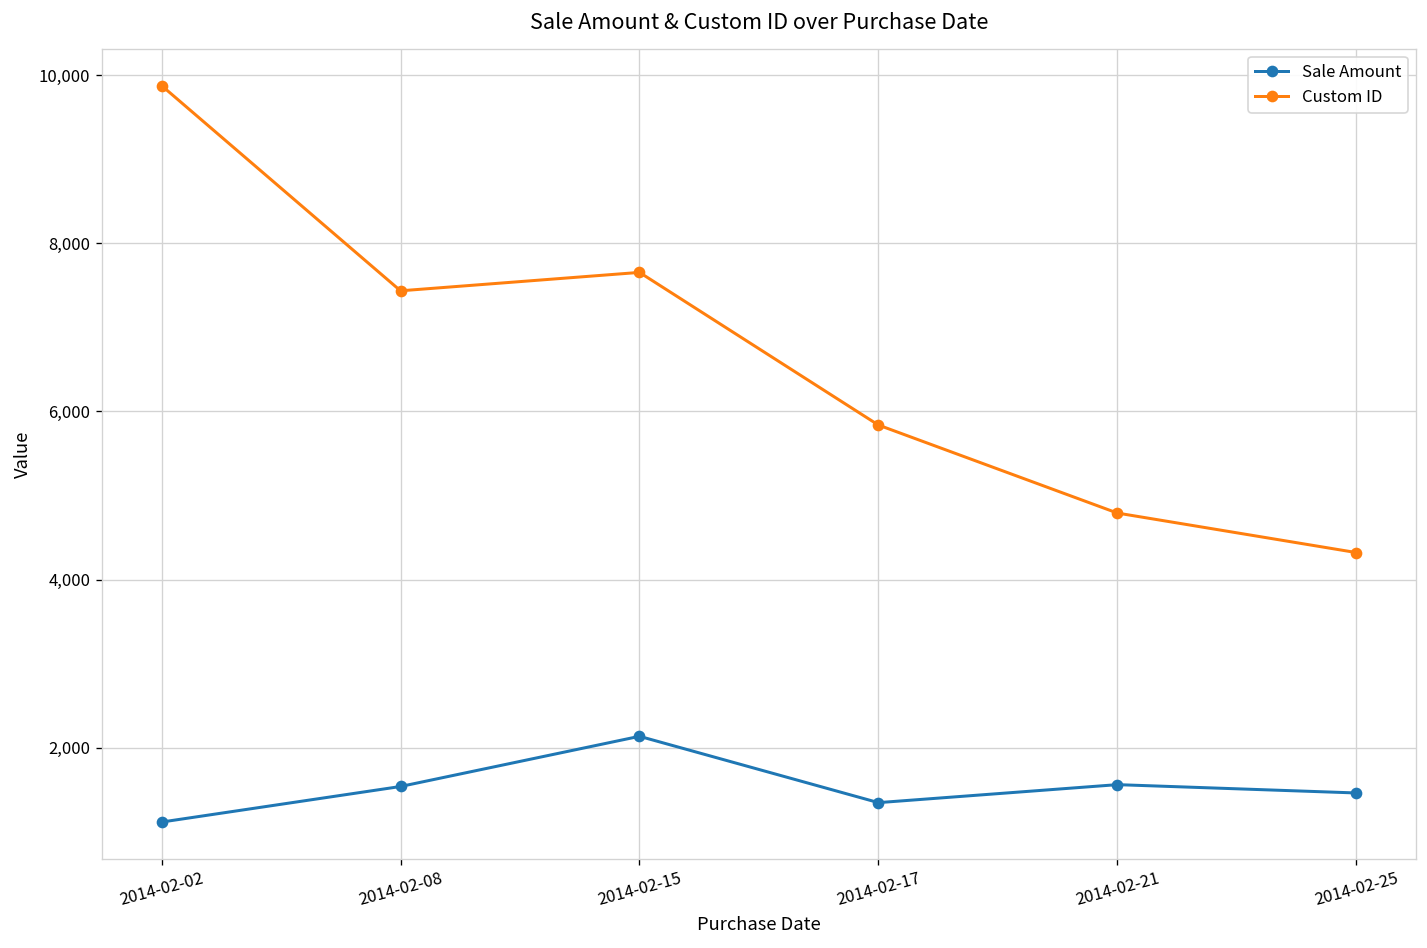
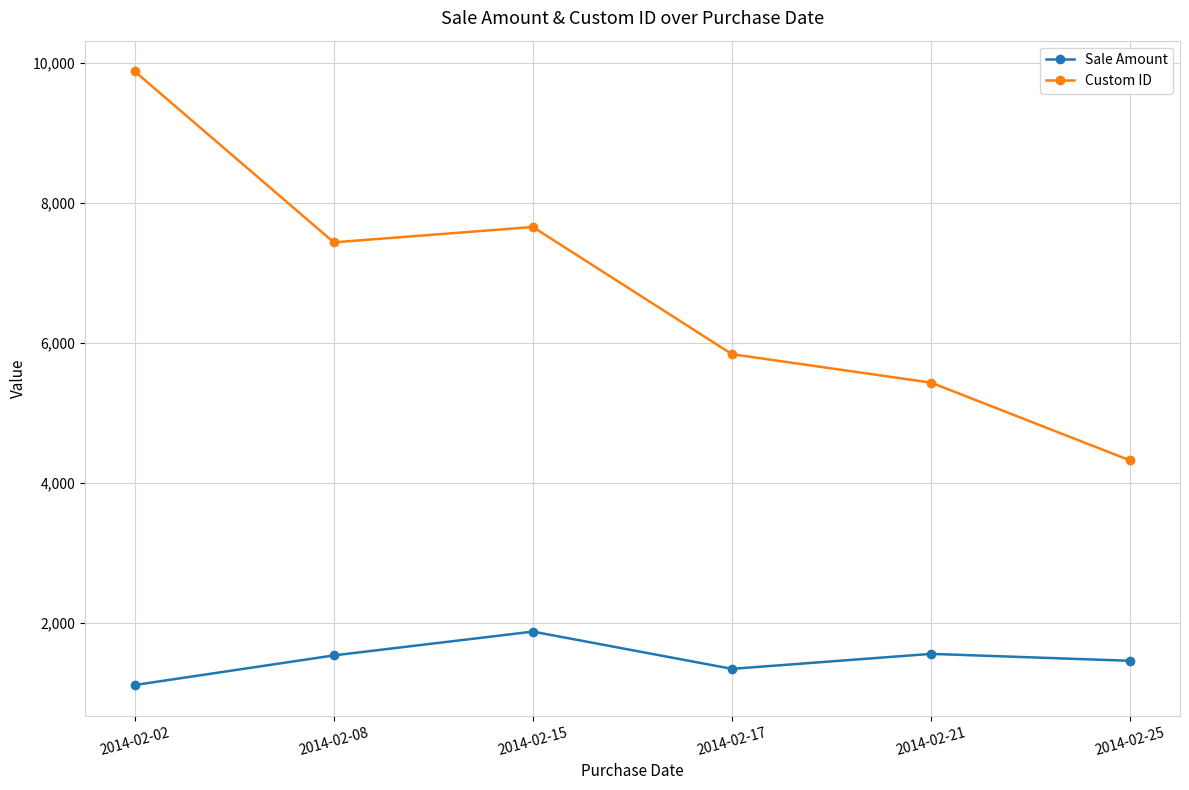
Sale Amount, 2014-02-15: 2,100 -> 1,900
Custom ID, 2014-02-21: 4,800 -> 5,400
